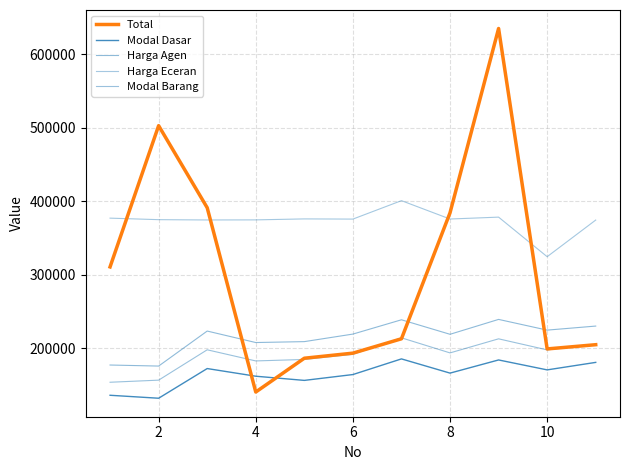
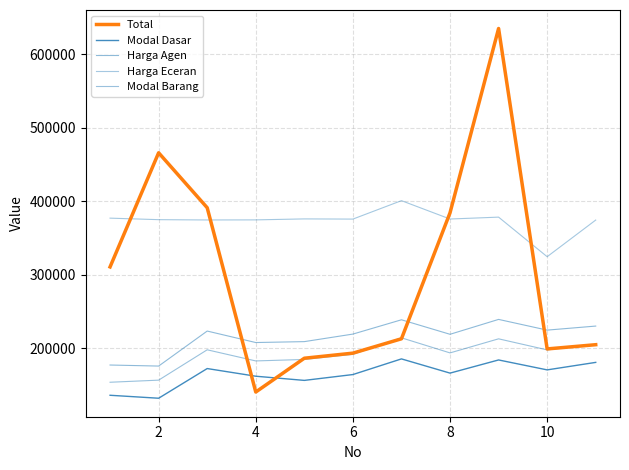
Total, 2: 500000 -> 470000
